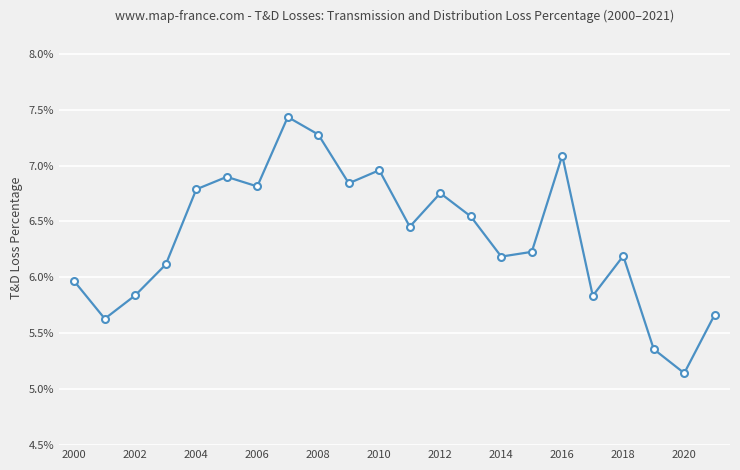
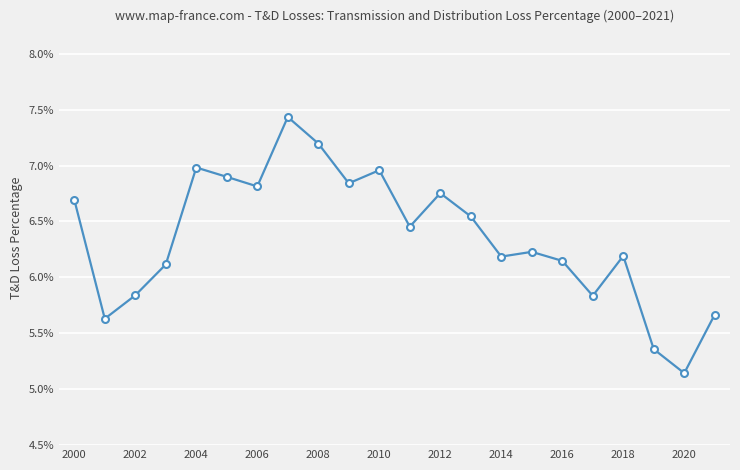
2000: 5.97% -> 6.69%
2004: 6.79% -> 6.98%
2008: 7.28% -> 7.20%
2016: 7.09% -> 6.15%
